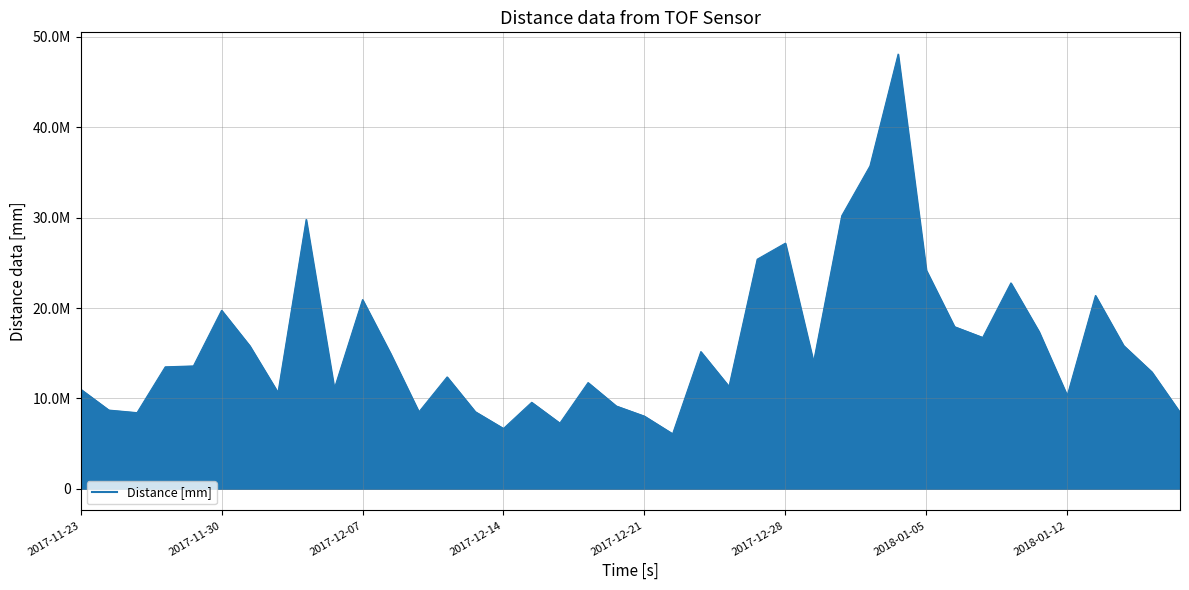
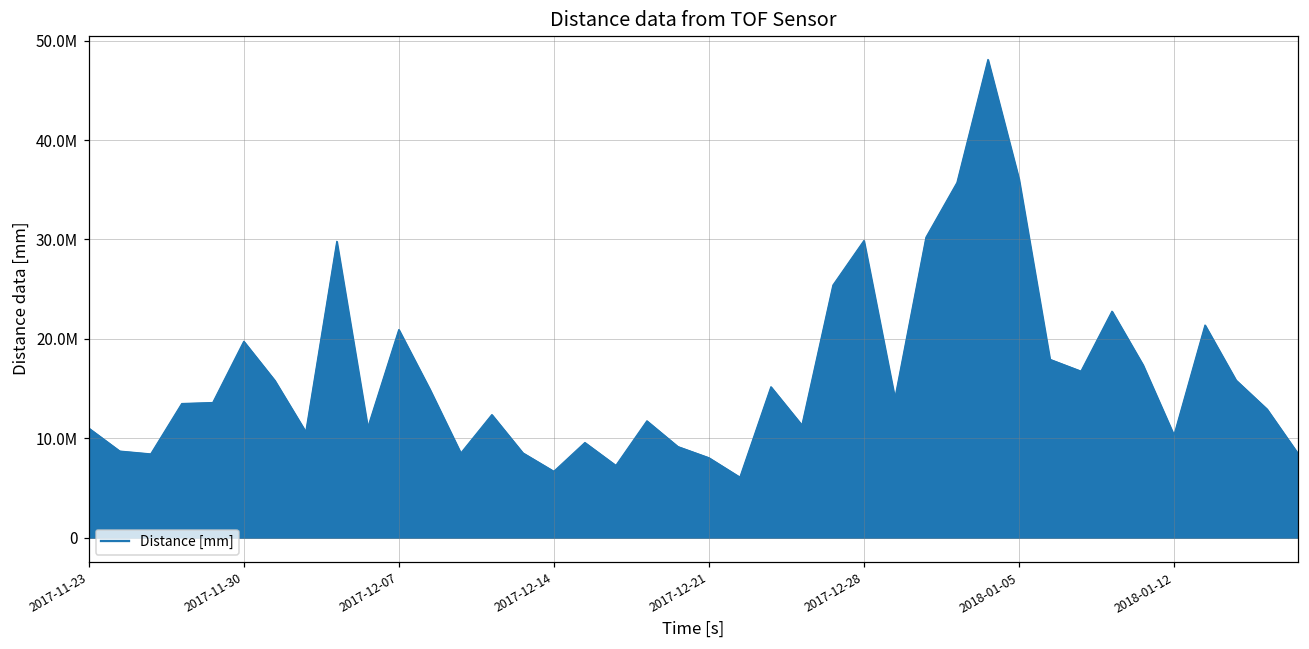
2017-12-28: 27000000 -> 30000000
2018-01-05: 24000000 -> 36000000
